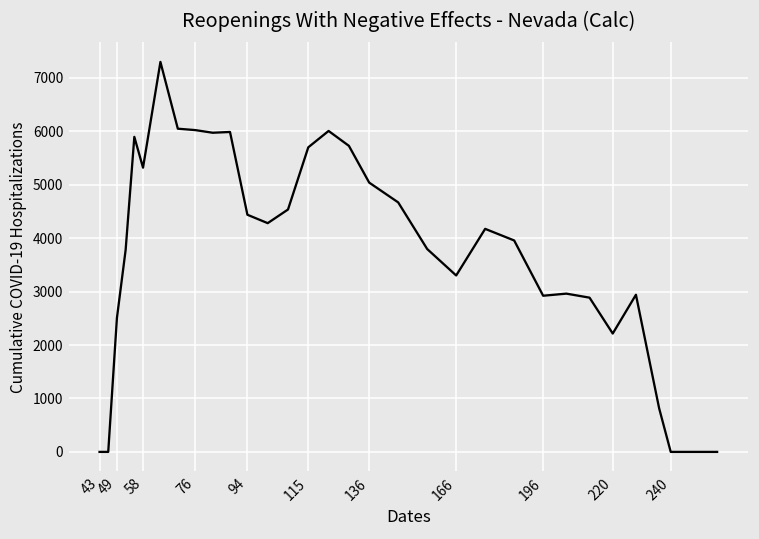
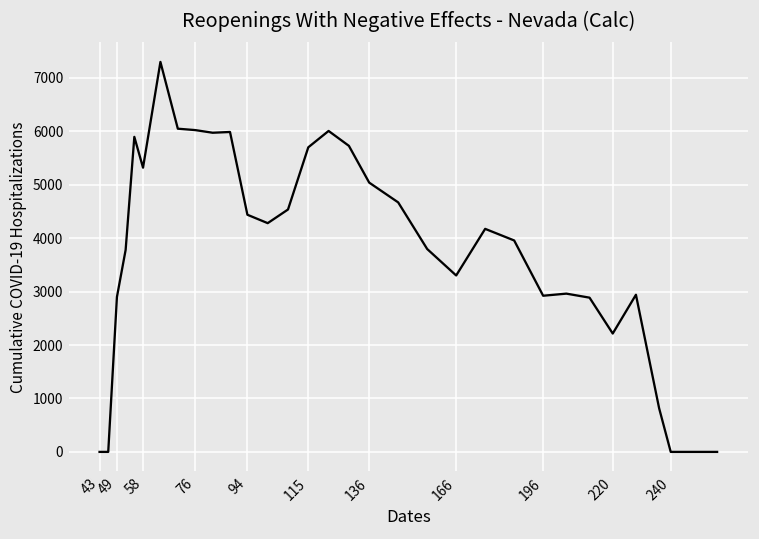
49: 2500 -> 2900
